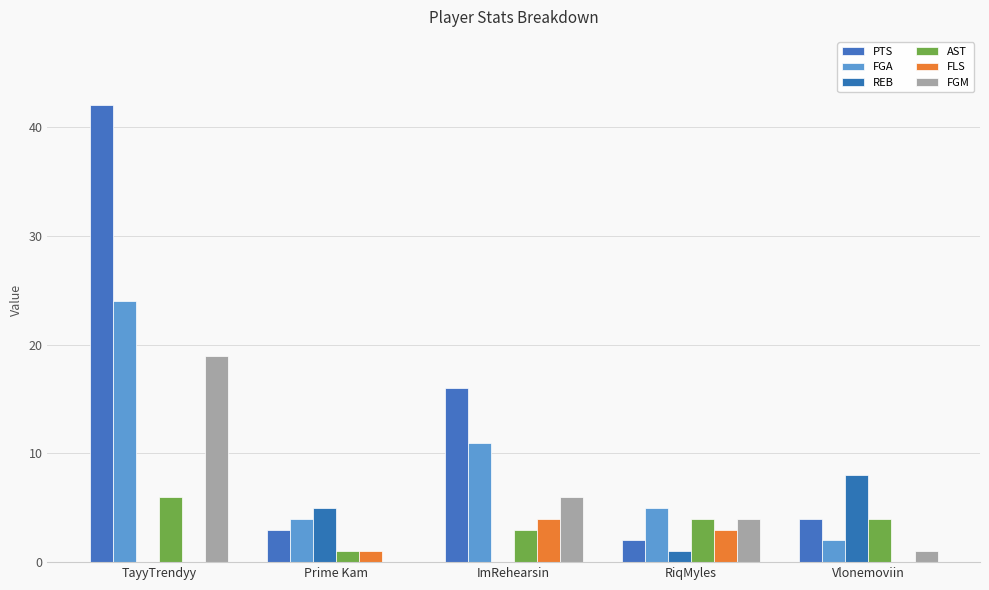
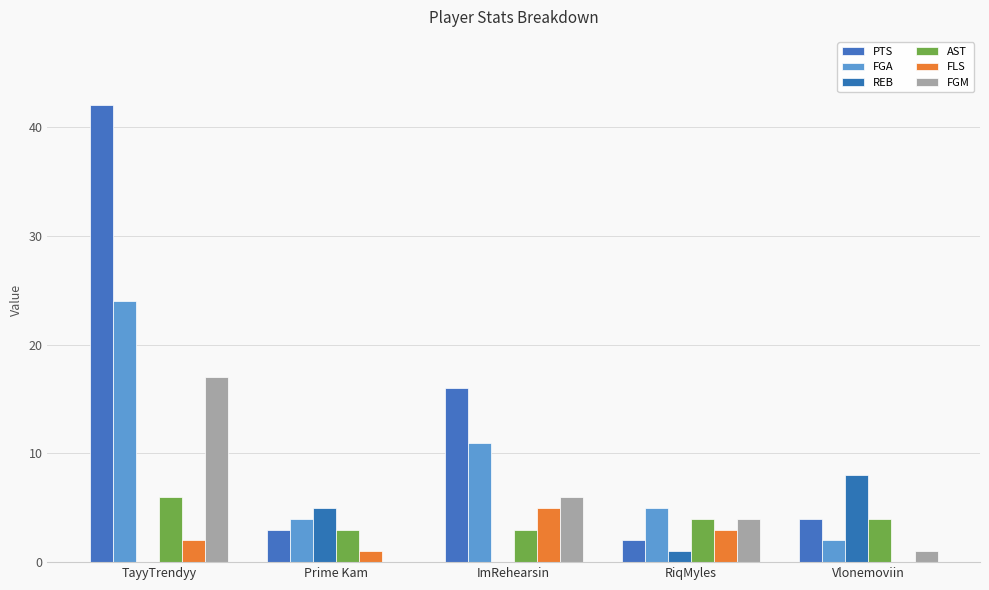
FLS, TayyTrendyy: 0 -> 2
FGM, TayyTrendyy: 19 -> 17
AST, Prime Kam: 1 -> 3
FLS, ImRehearsin: 4 -> 5
